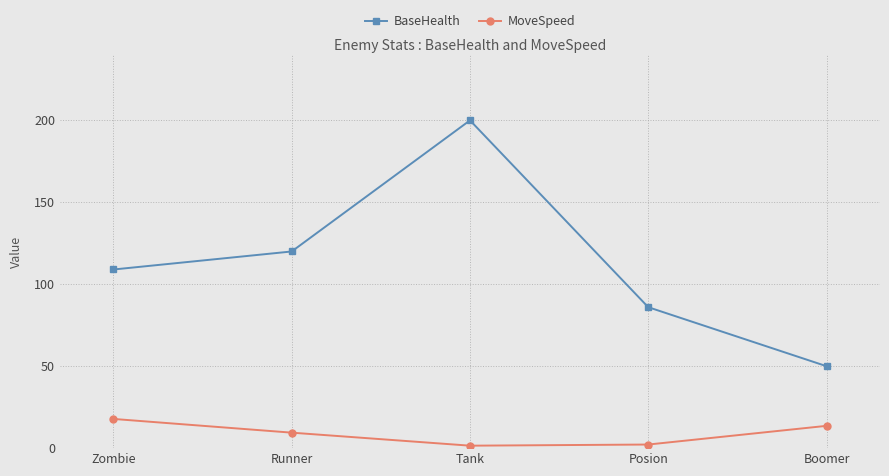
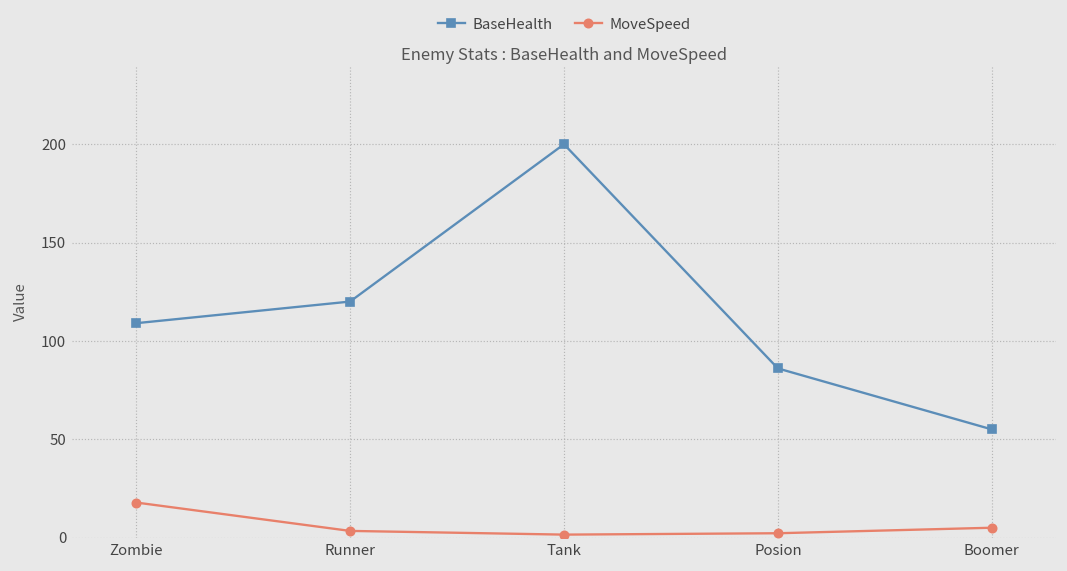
MoveSpeed, Runner: 9 -> 3
BaseHealth, Boomer: 50 -> 55
MoveSpeed, Boomer: 14 -> 5
